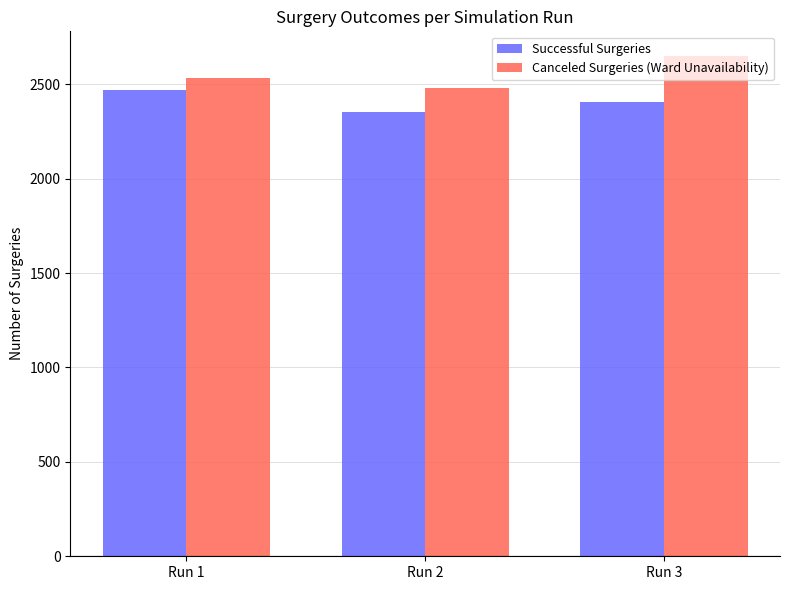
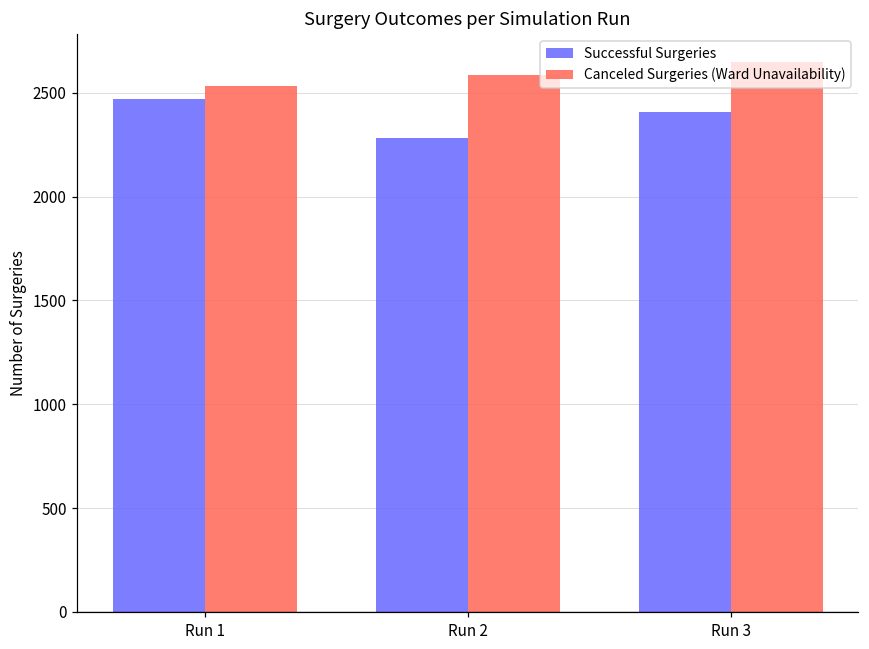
Successful Surgeries, Run 2: 2350 -> 2280
Canceled Surgeries (Ward Unavailability), Run 2: 2480 -> 2590
